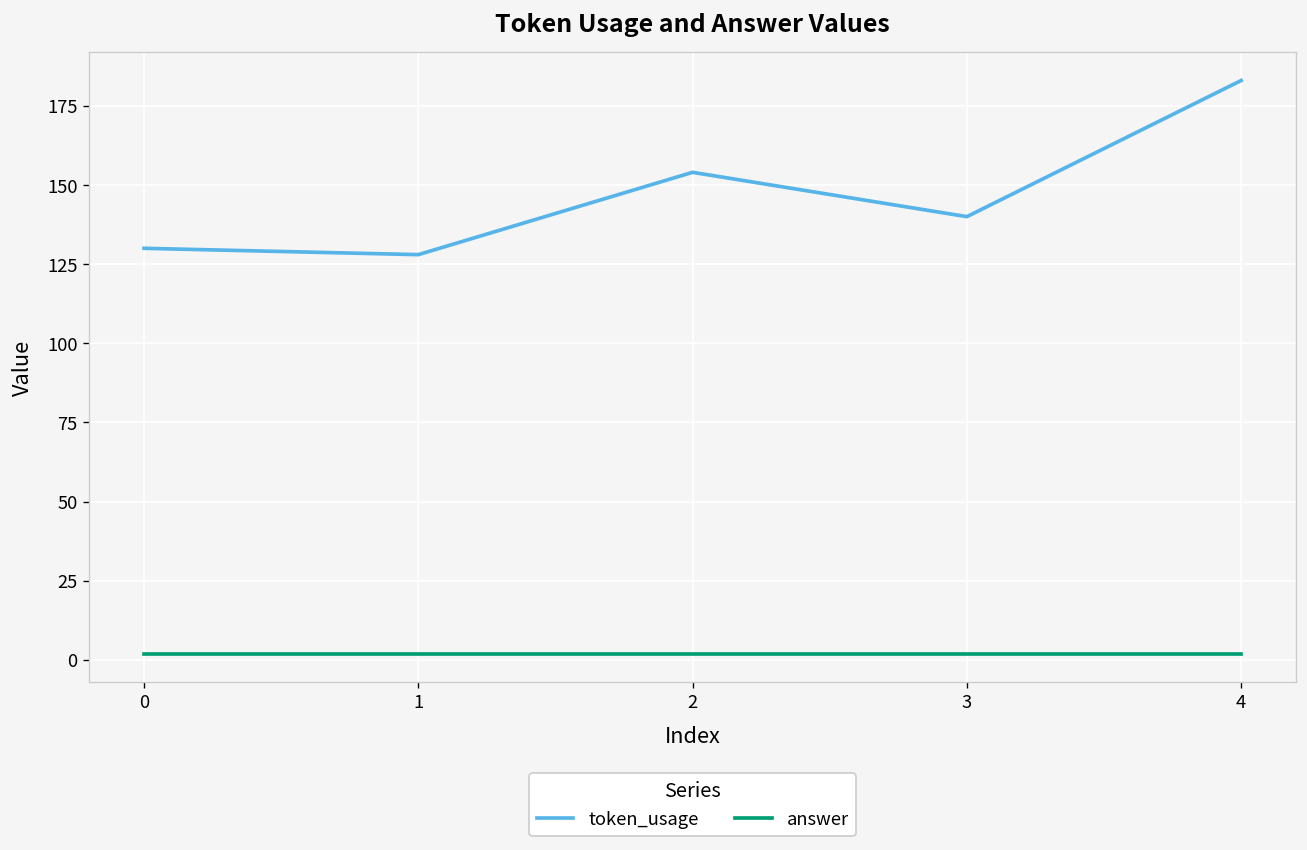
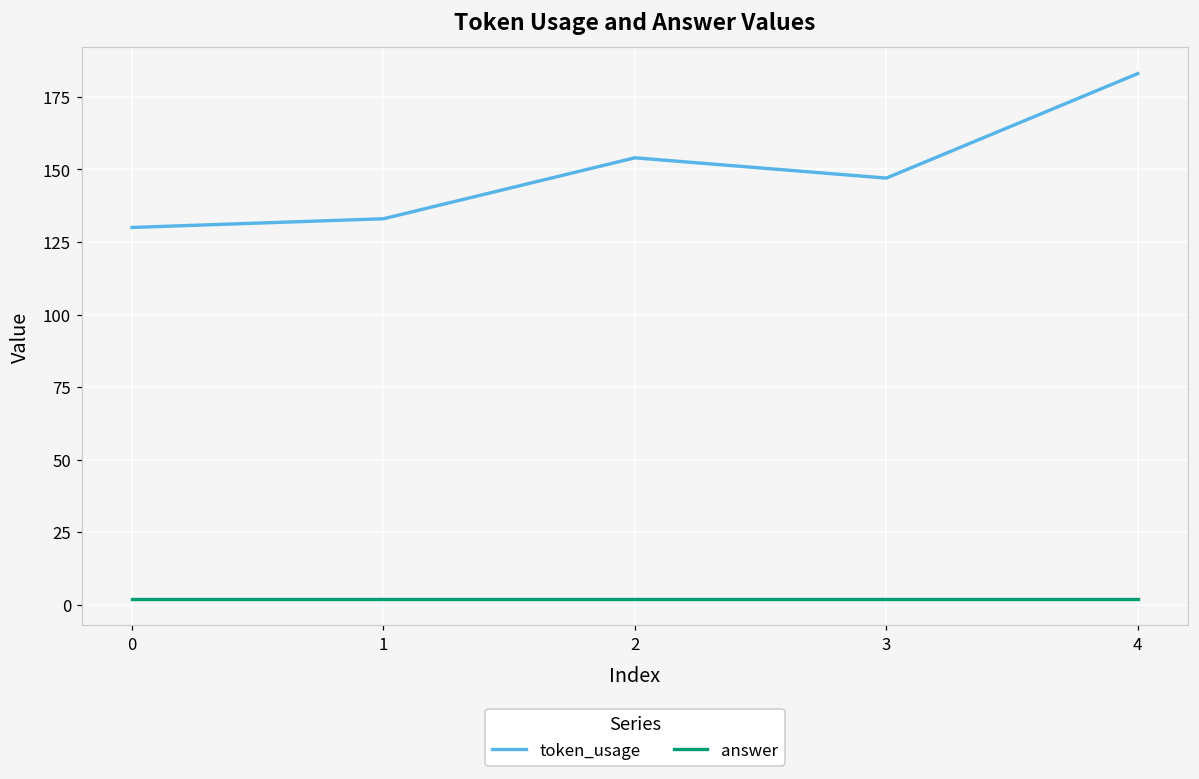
token_usage, 1: 128 -> 133
token_usage, 3: 140 -> 147
